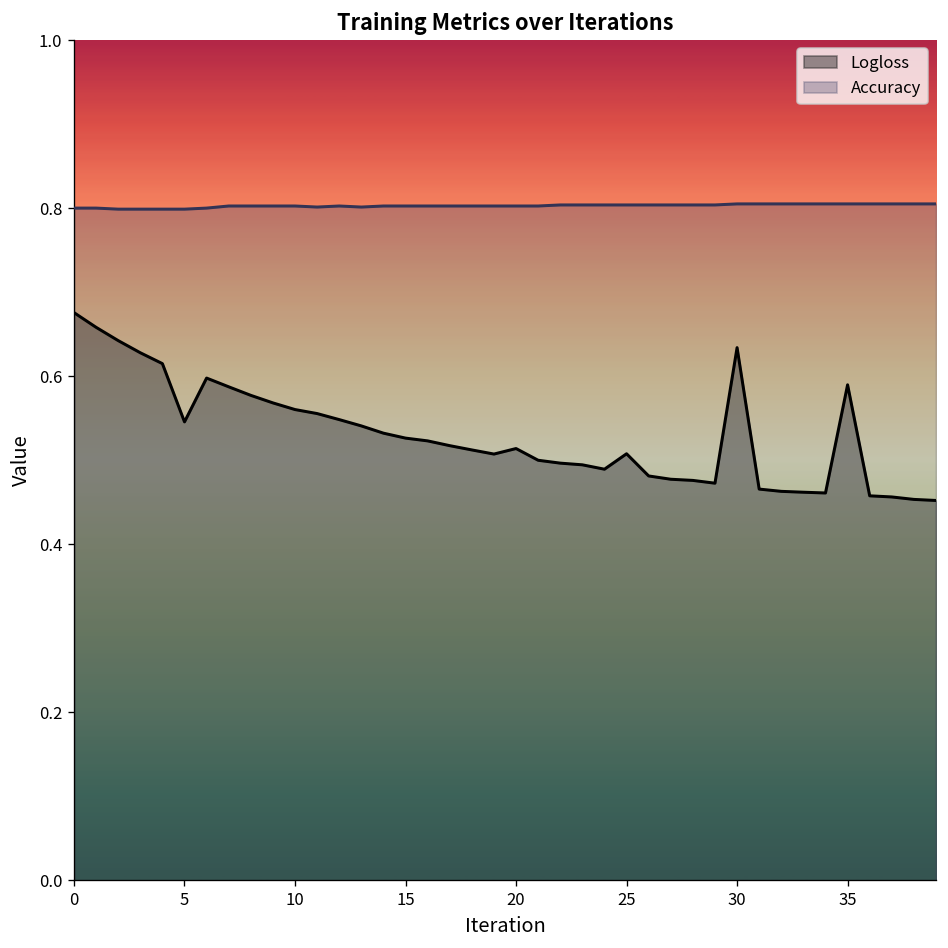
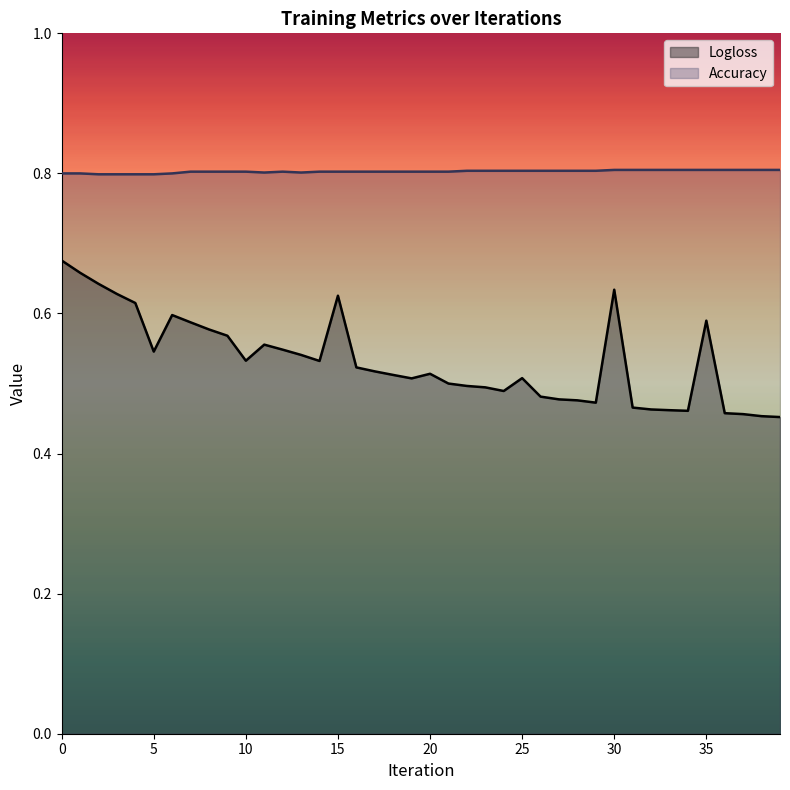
Logloss, 10: 0.56 -> 0.53
Logloss, 15: 0.53 -> 0.63
